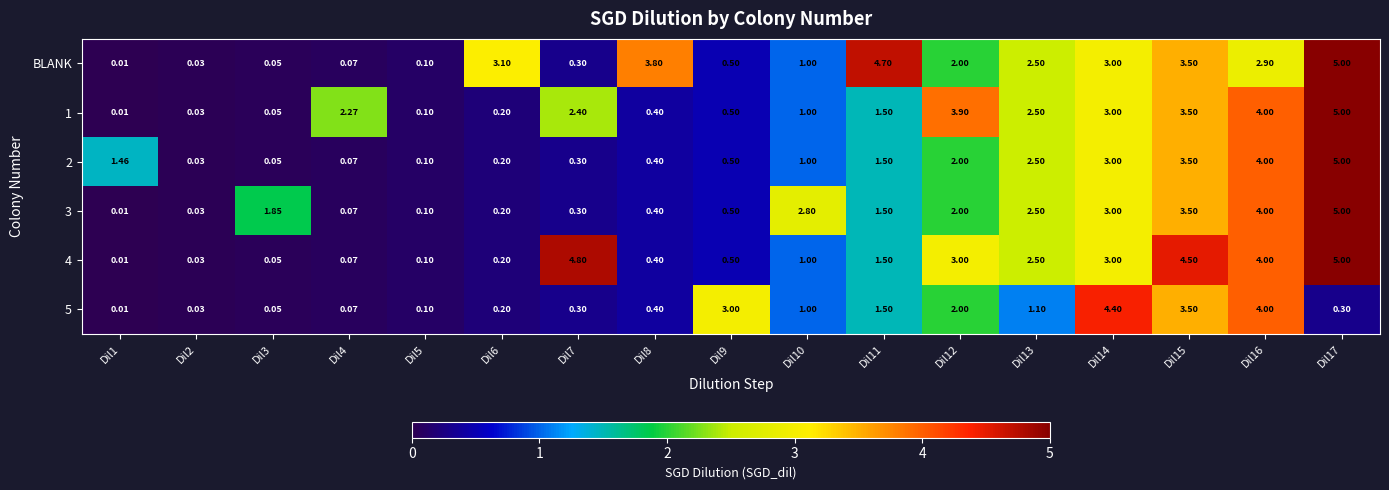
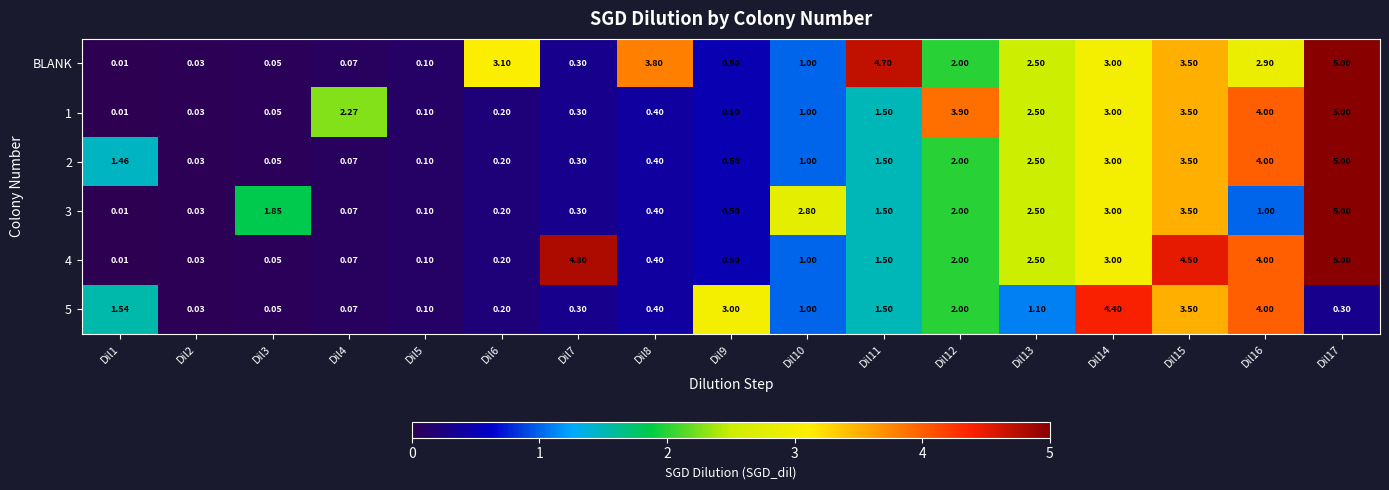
1, Dil7: 2.40 -> 0.30
3, Dil16: 4.00 -> 1.00
4, Dil12: 3.00 -> 2.00
5, Dil1: 0.01 -> 1.54
